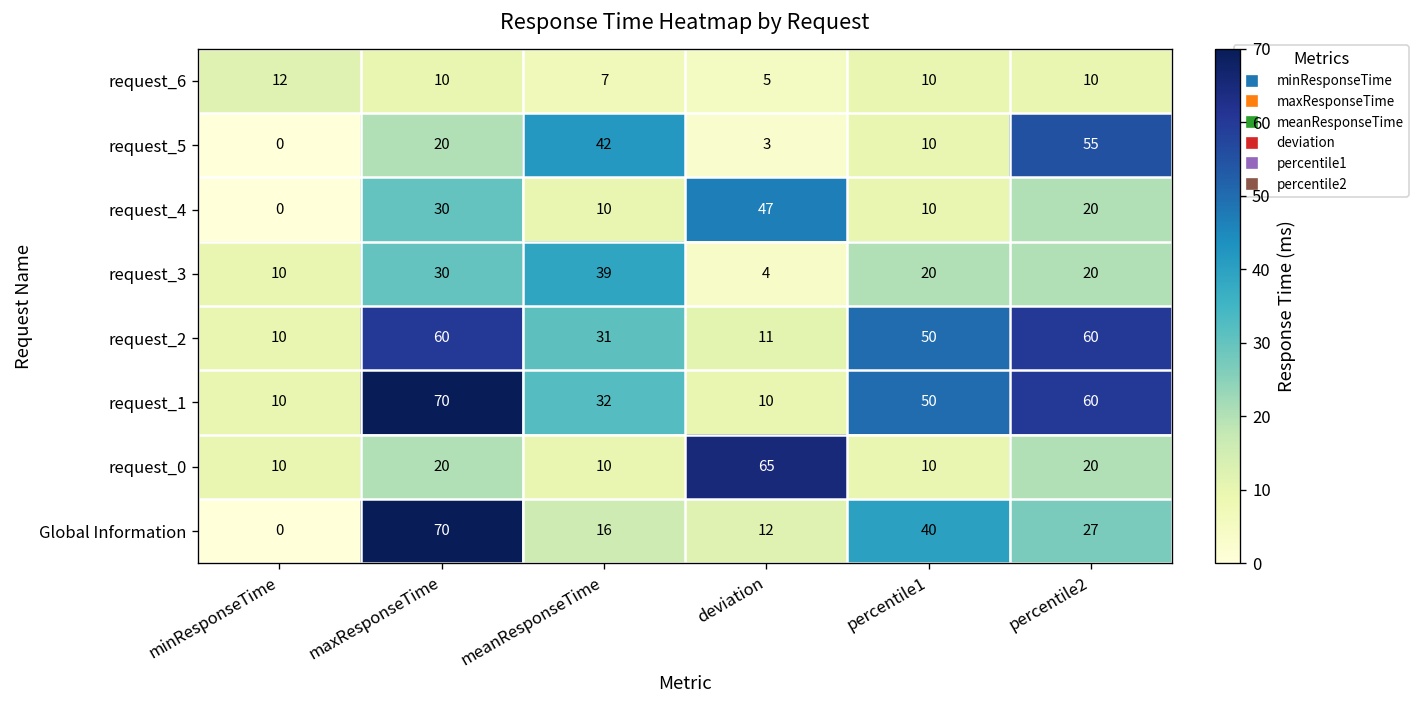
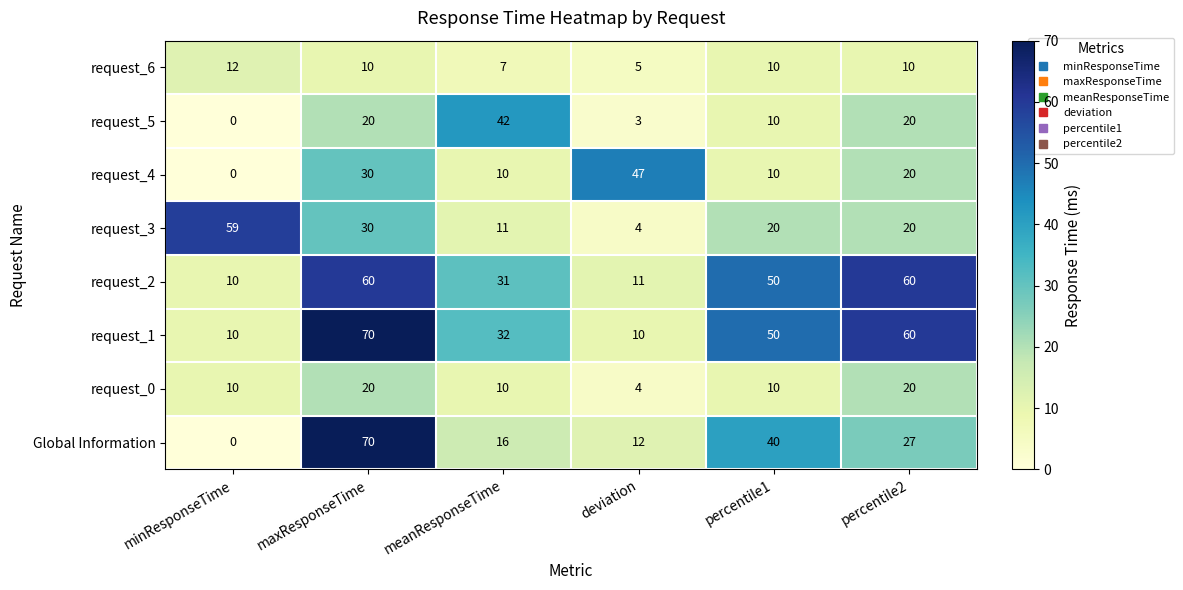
request_5, percentile2: 55 -> 20
request_3, minResponseTime: 10 -> 59
request_3, meanResponseTime: 39 -> 11
request_0, deviation: 65 -> 4
